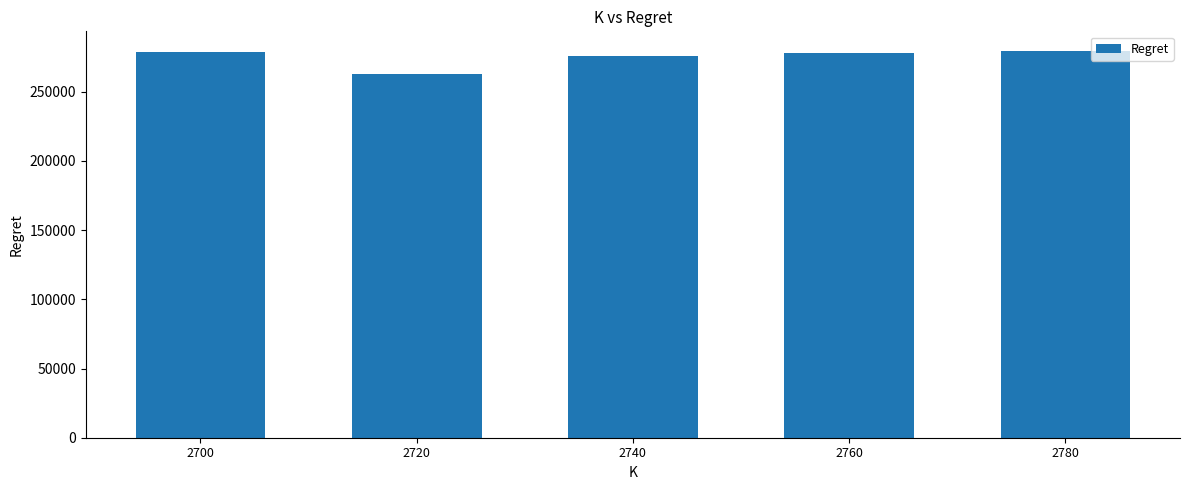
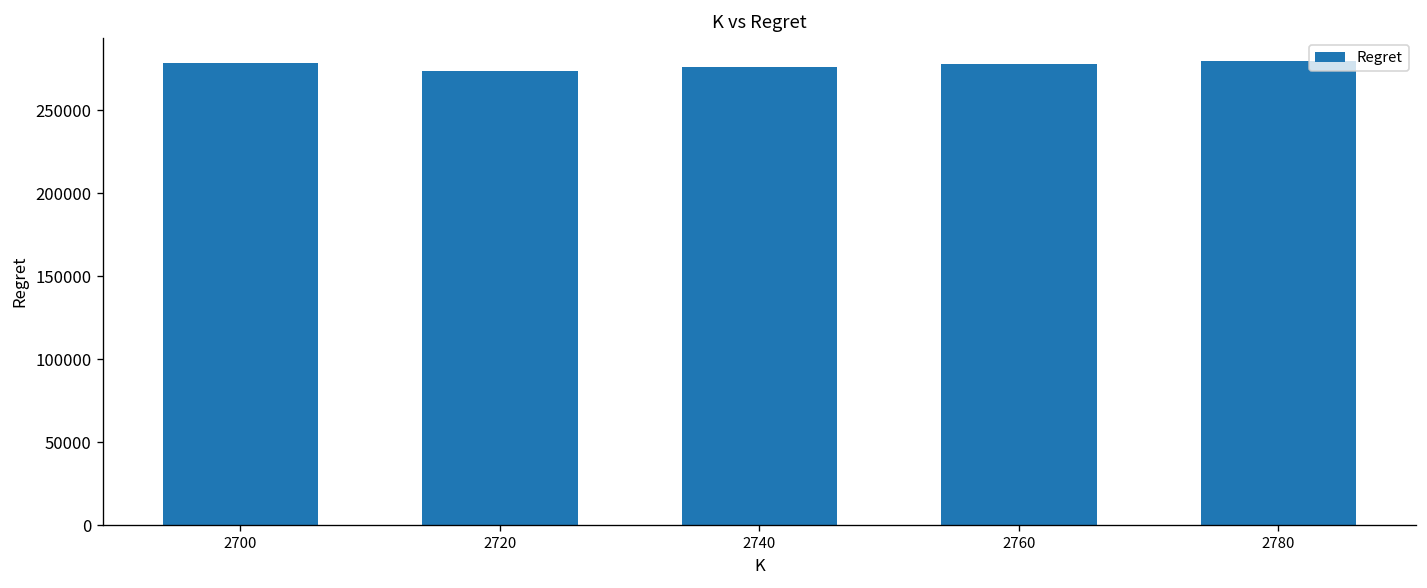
2720: 263000 -> 274000
